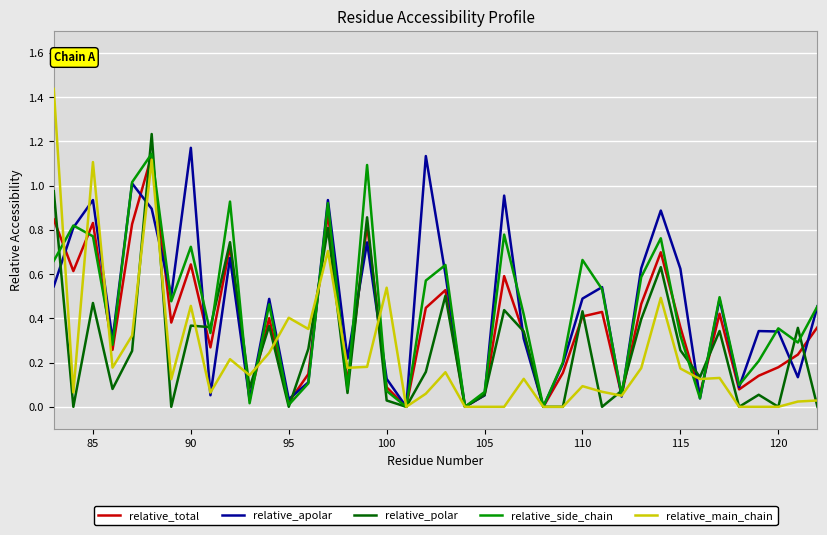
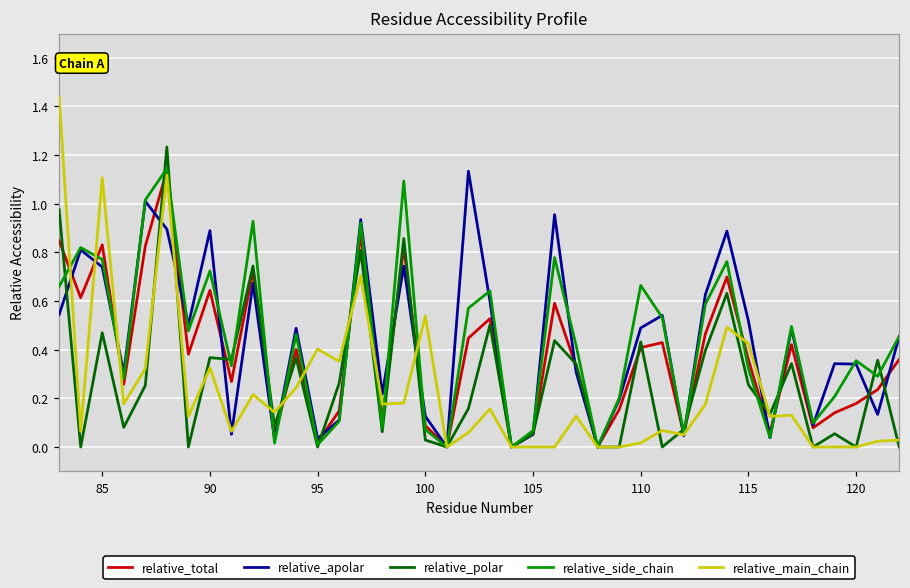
relative_apolar, 85: 0.94 -> 0.74
relative_apolar, 90: 1.17 -> 0.89
relative_main_chain, 90: 0.46 -> 0.33
relative_main_chain, 110: 0.09 -> 0.02
relative_apolar, 115: 0.62 -> 0.52
relative_main_chain, 115: 0.17 -> 0.43
